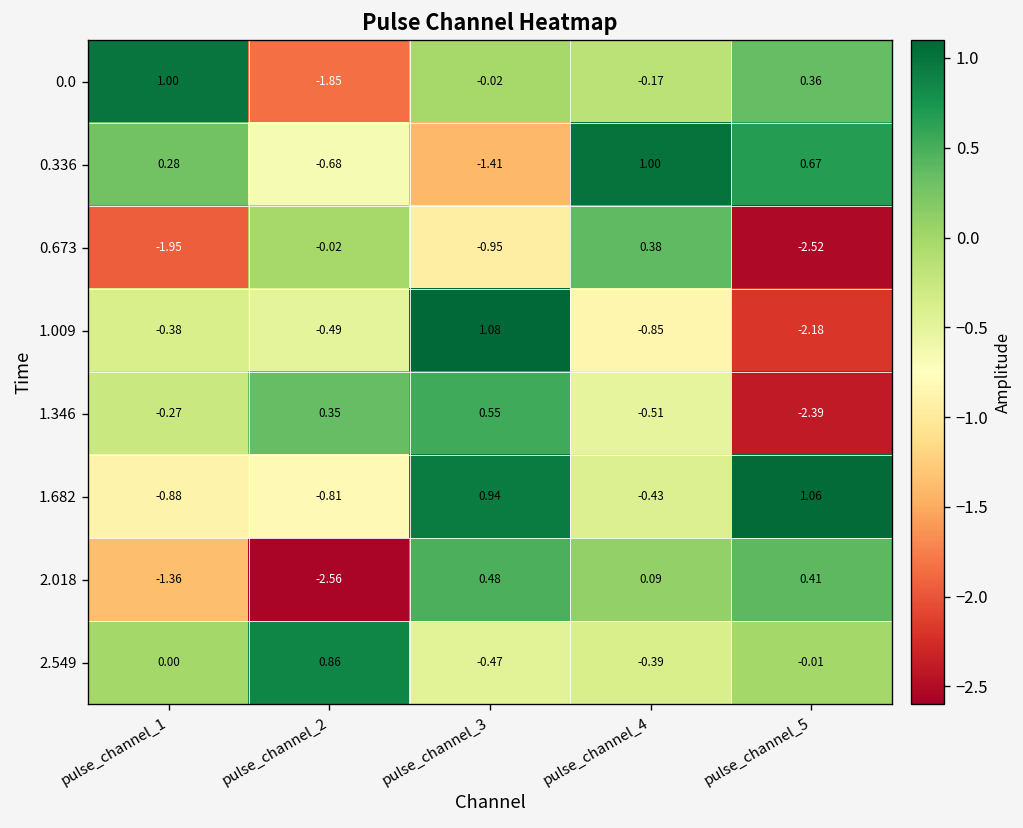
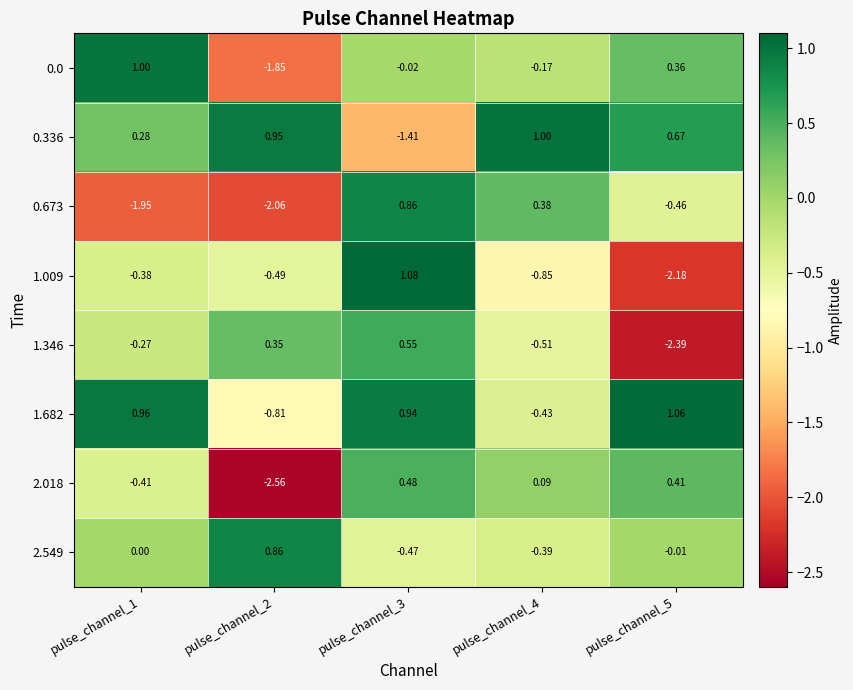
0.336, pulse_channel_2: -0.68 -> 0.95
0.673, pulse_channel_2: -0.02 -> -2.06
0.673, pulse_channel_3: -0.95 -> 0.86
0.673, pulse_channel_5: -2.52 -> -0.46
1.682, pulse_channel_1: -0.88 -> 0.96
2.018, pulse_channel_1: -1.36 -> -0.41
